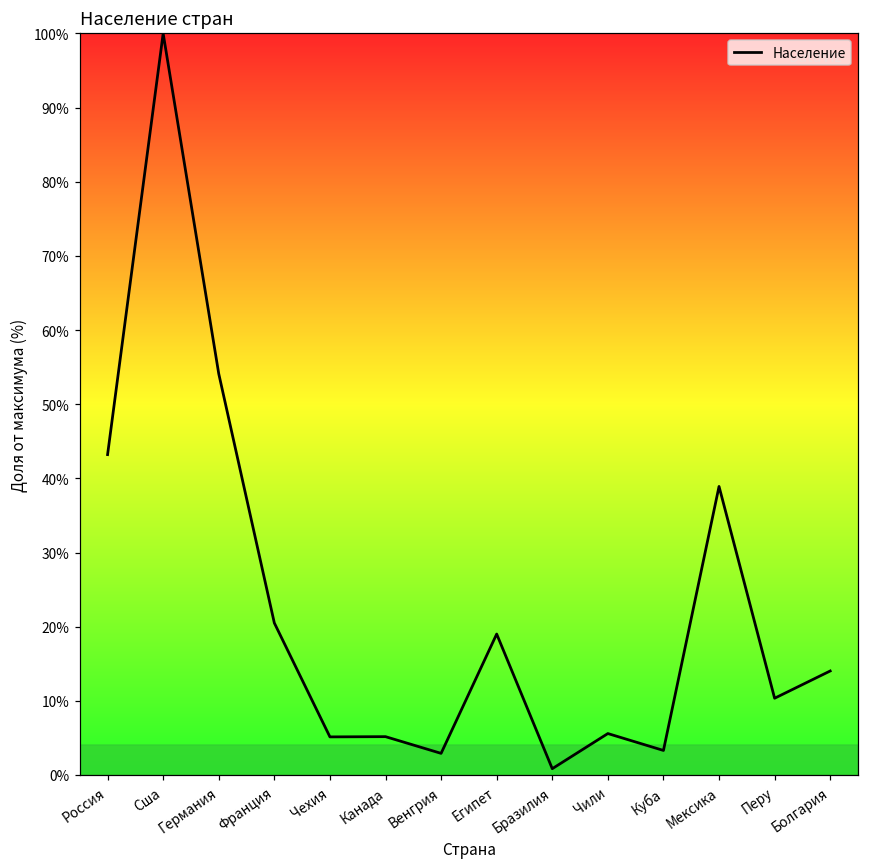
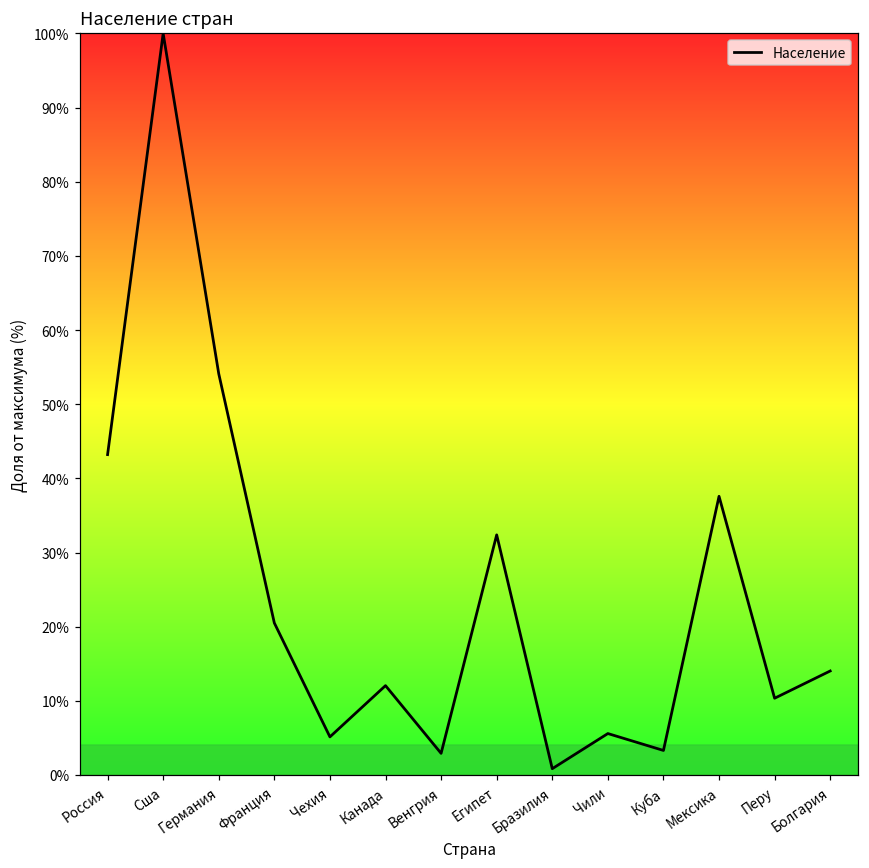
Канада: 5% -> 12%
Египет: 19% -> 32%
Мексика: 39% -> 38%
